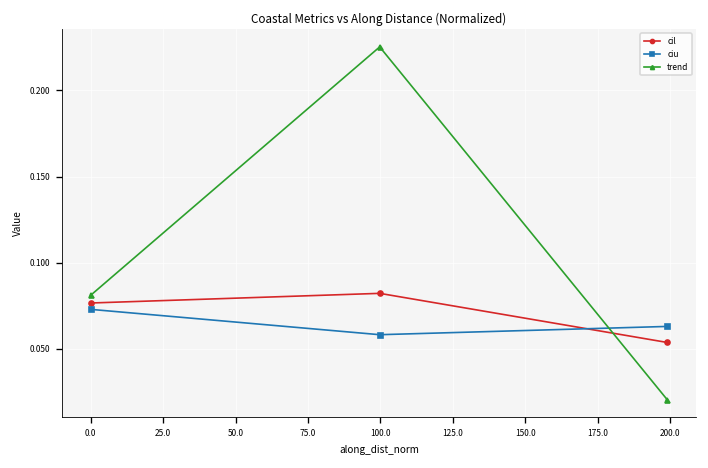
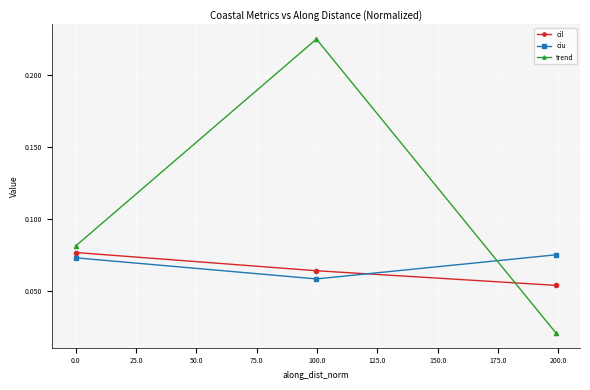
cil, 100.0: 0.082 -> 0.064
ciu, 200.0: 0.063 -> 0.075
